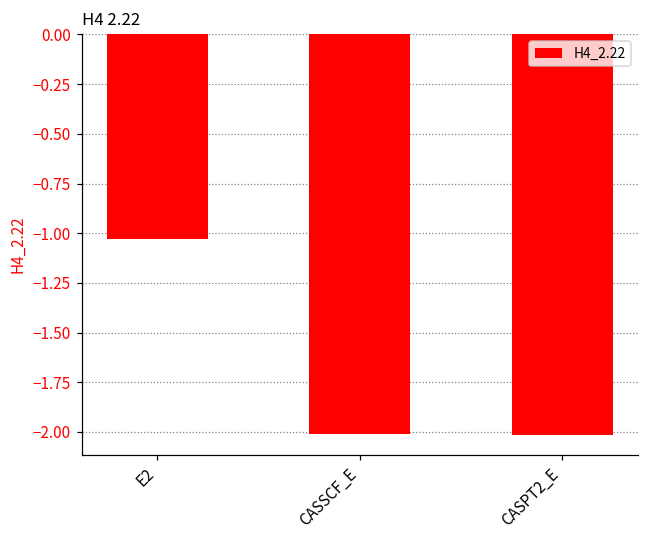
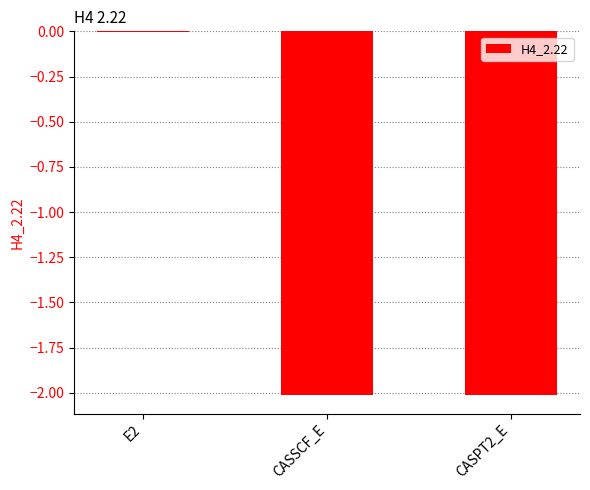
E2: -1.03 -> 0.00
